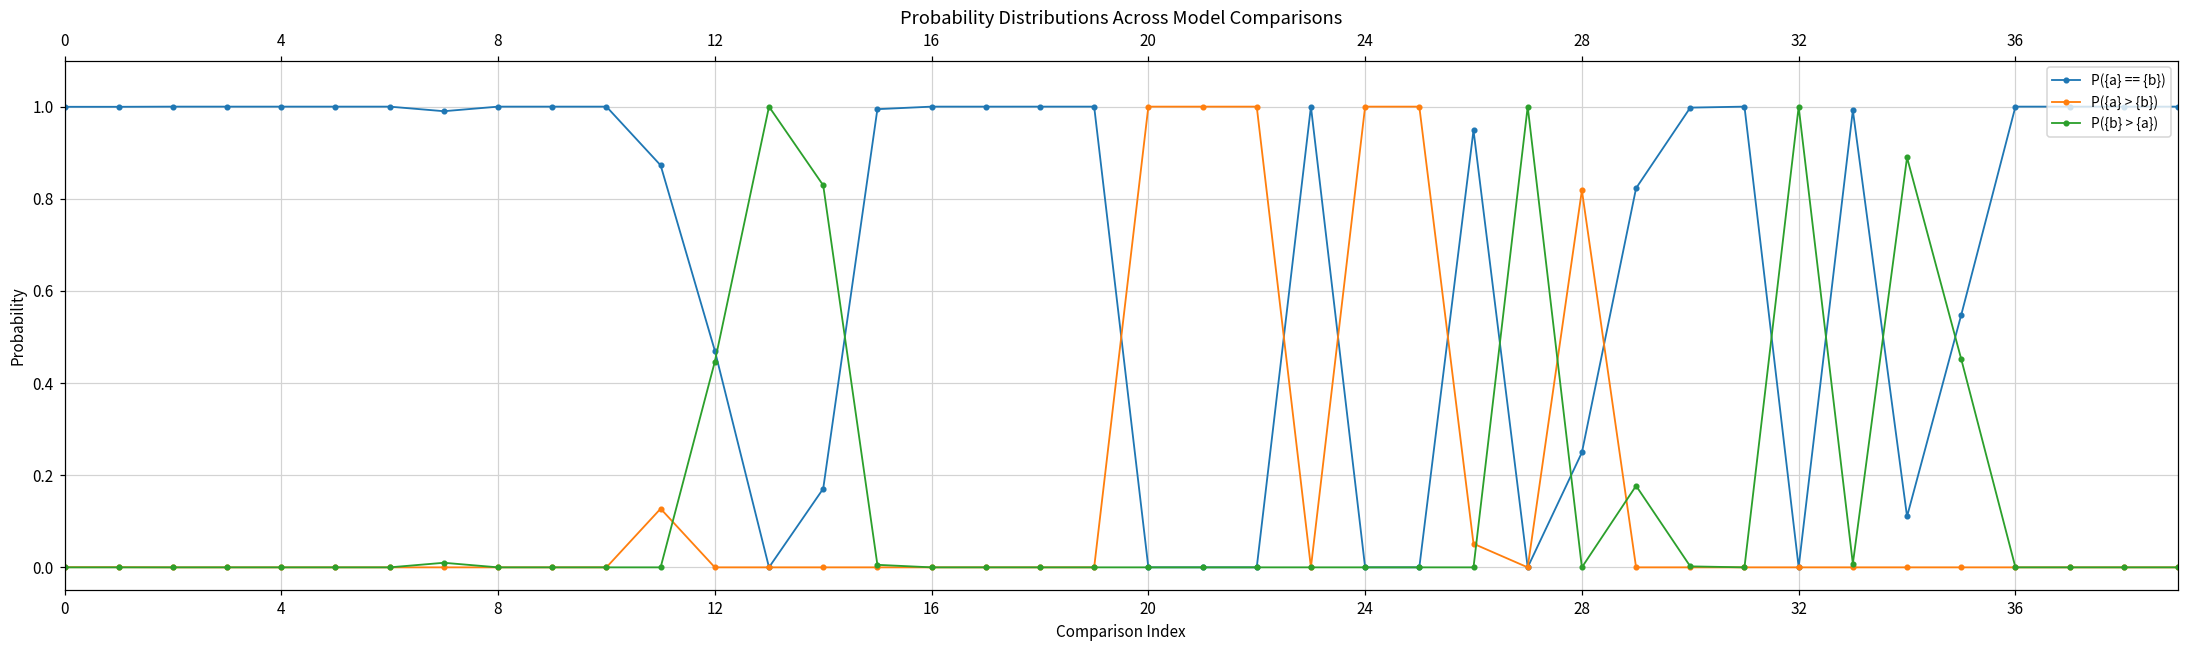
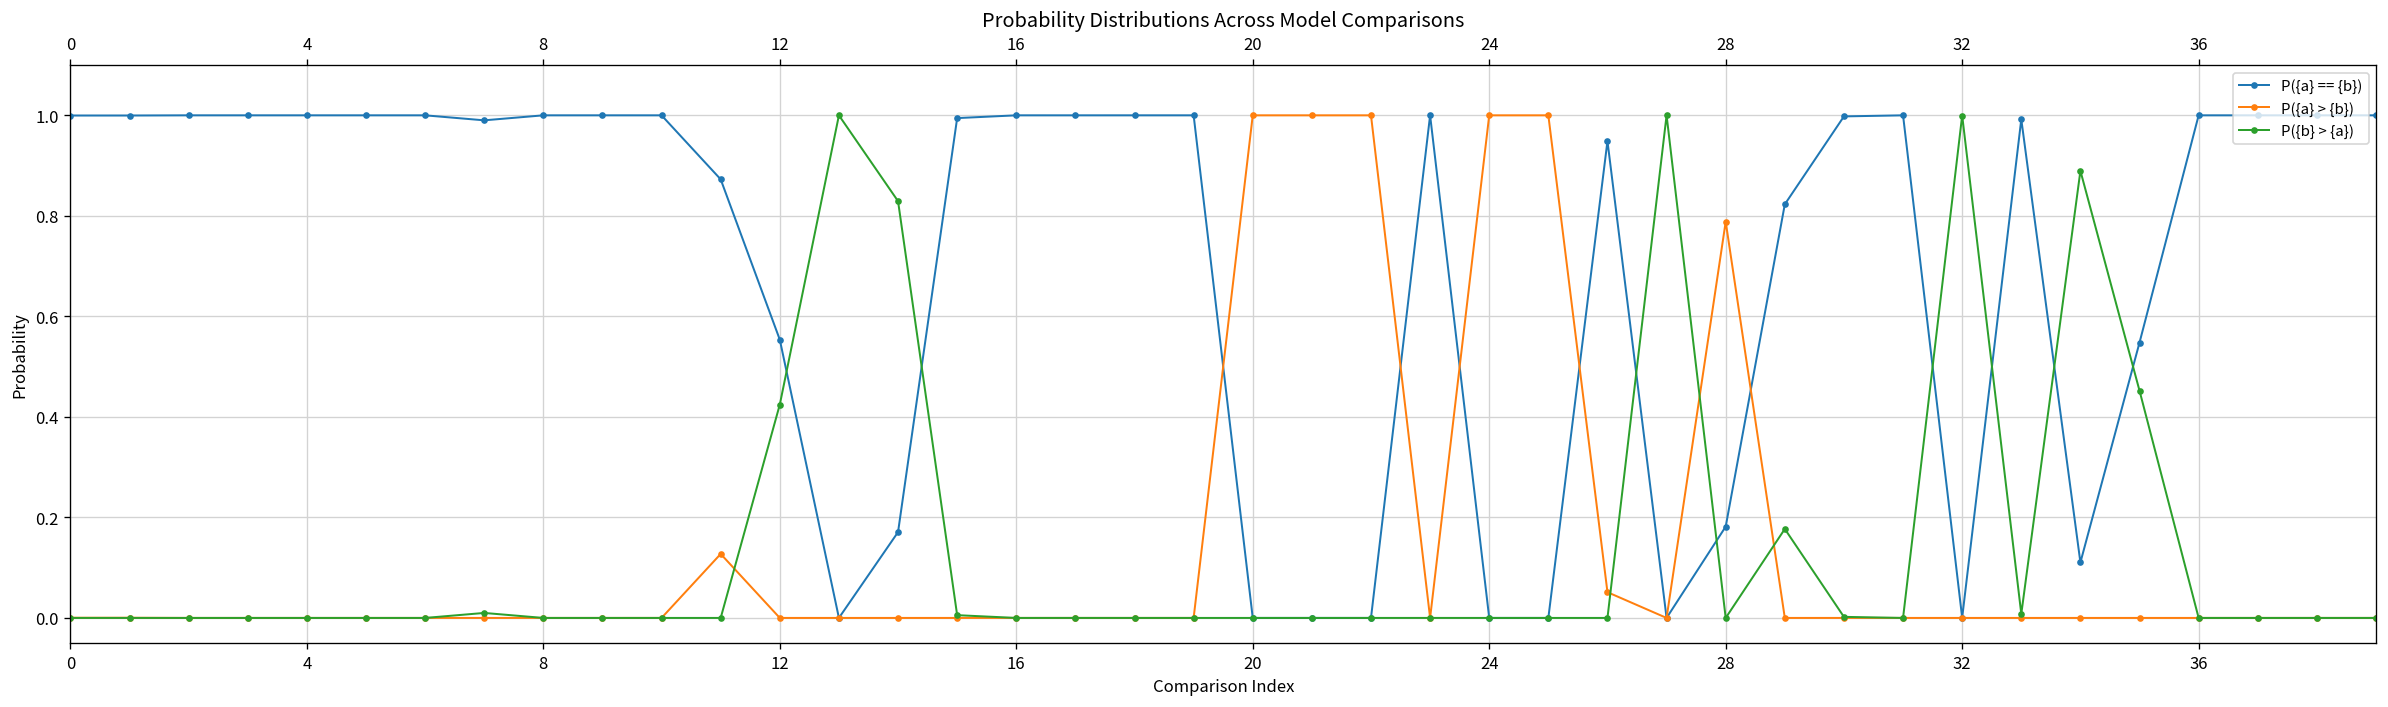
P({a} == {b}), 12: 0.47 -> 0.55
P({b} > {a}), 12: 0.45 -> 0.42
P({a} == {b}), 28: 0.25 -> 0.18
P({a} > {b}), 28: 0.82 -> 0.79
